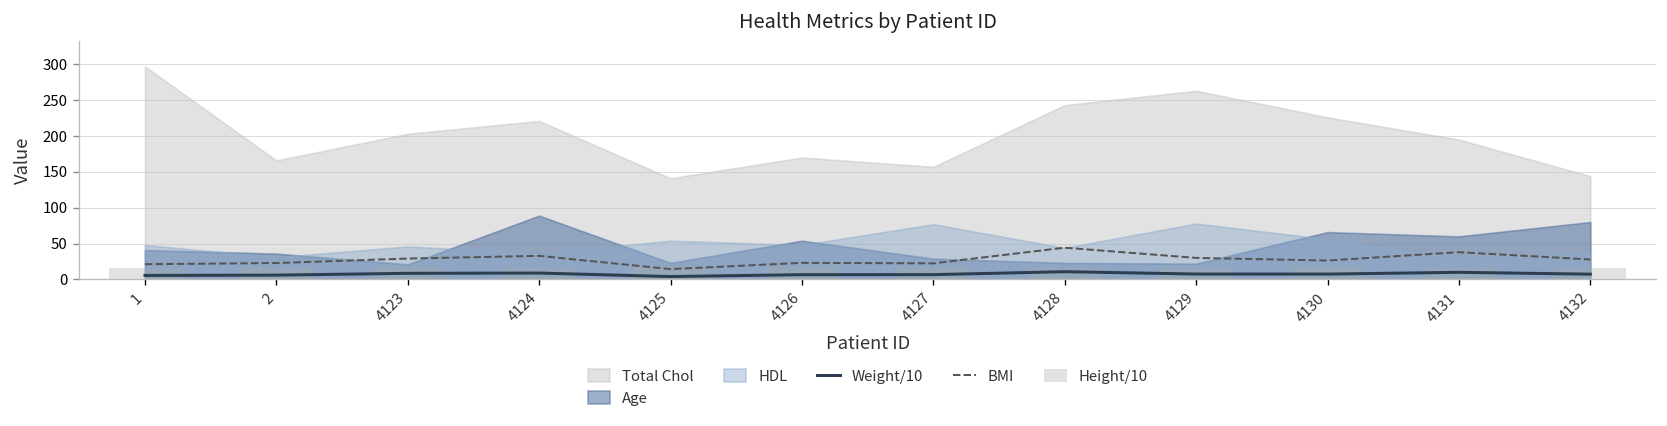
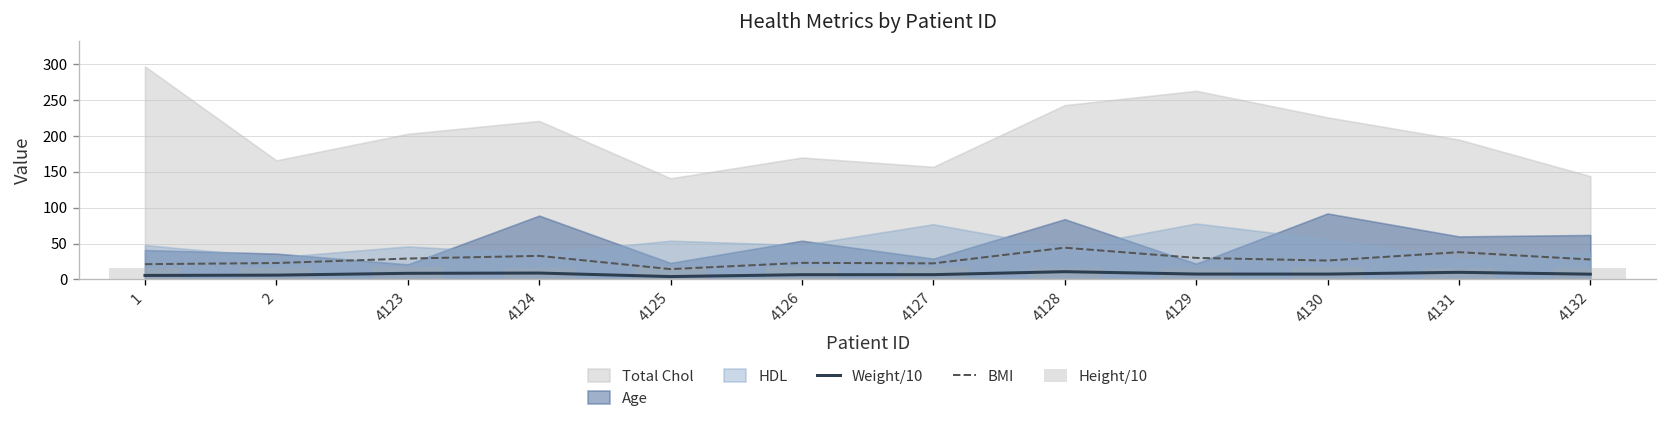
Age, 4128: 20 -> 80
Age, 4130: 70 -> 90
Age, 4132: 80 -> 60
